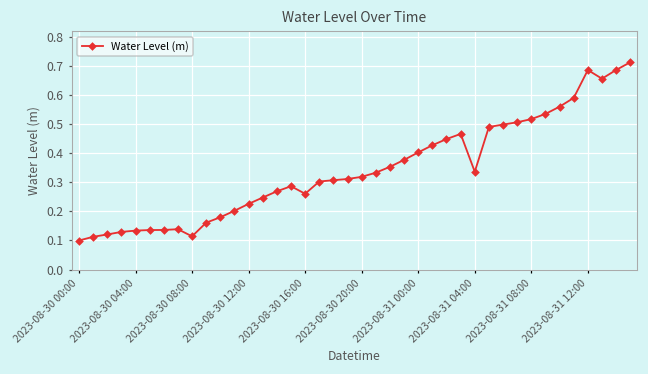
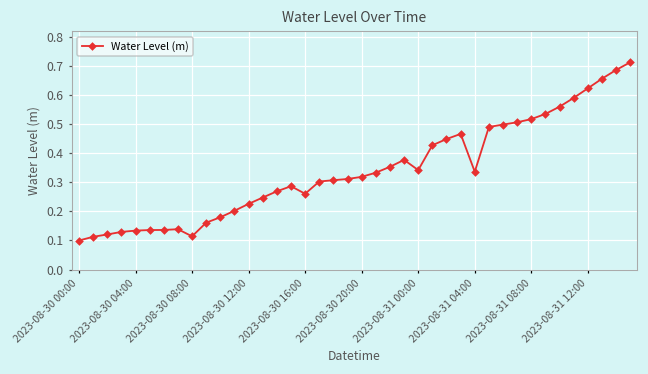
2023-08-31 00:00: 0.40 -> 0.34
2023-08-31 12:00: 0.69 -> 0.62
